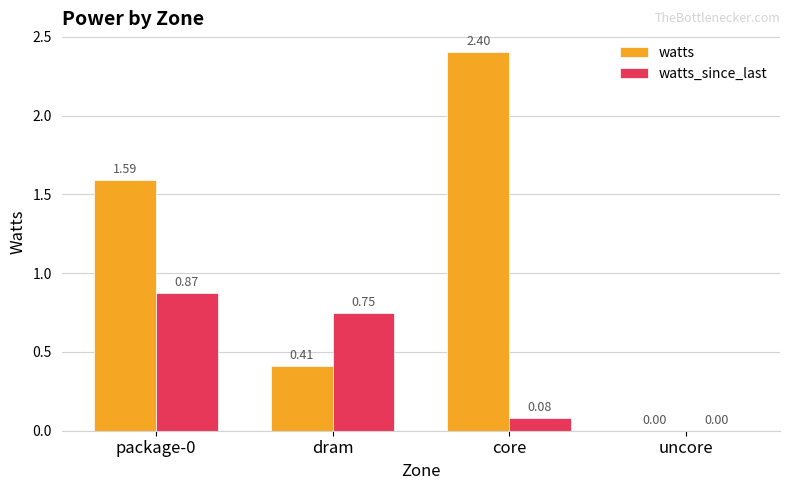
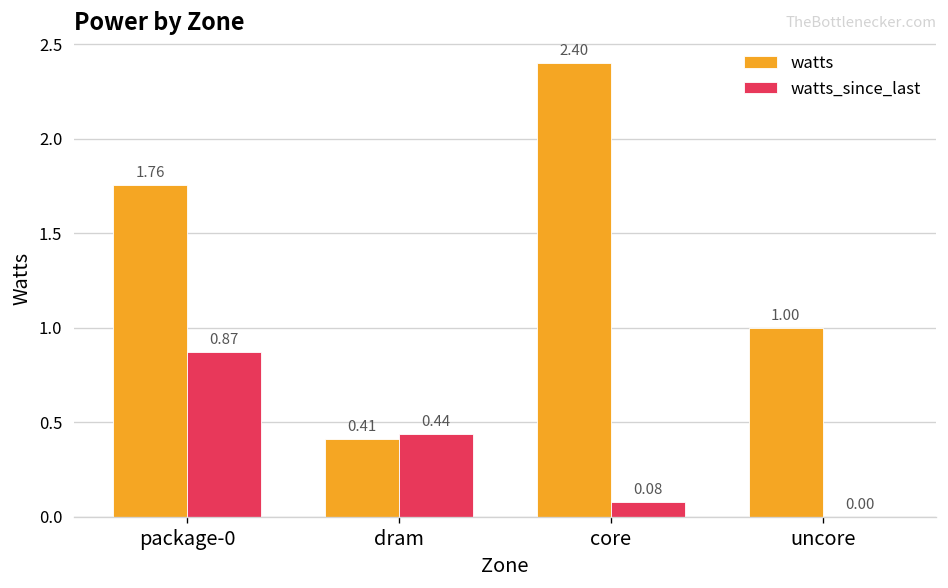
watts, package-0: 1.59 -> 1.76
watts_since_last, dram: 0.75 -> 0.44
watts, uncore: 0.00 -> 1.00
